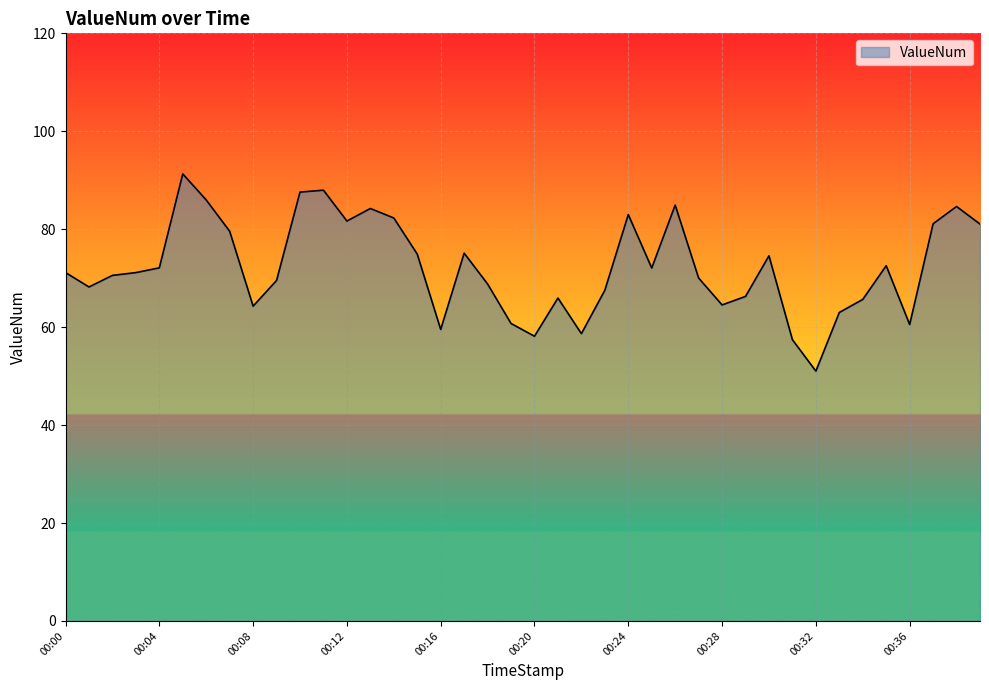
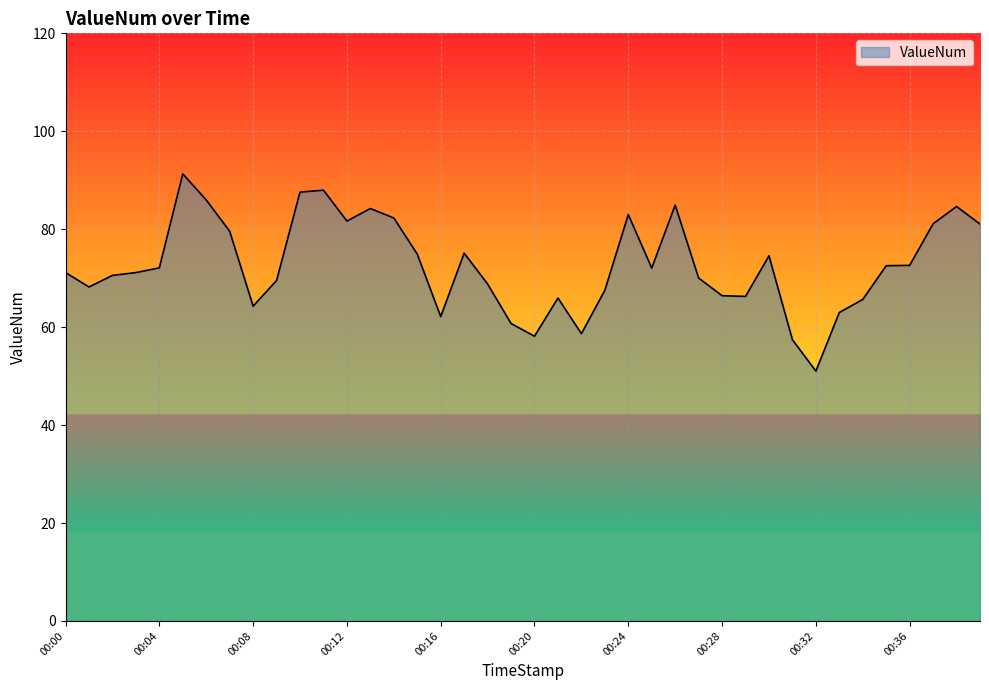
00:16: 60 -> 62
00:28: 65 -> 66
00:36: 61 -> 73
